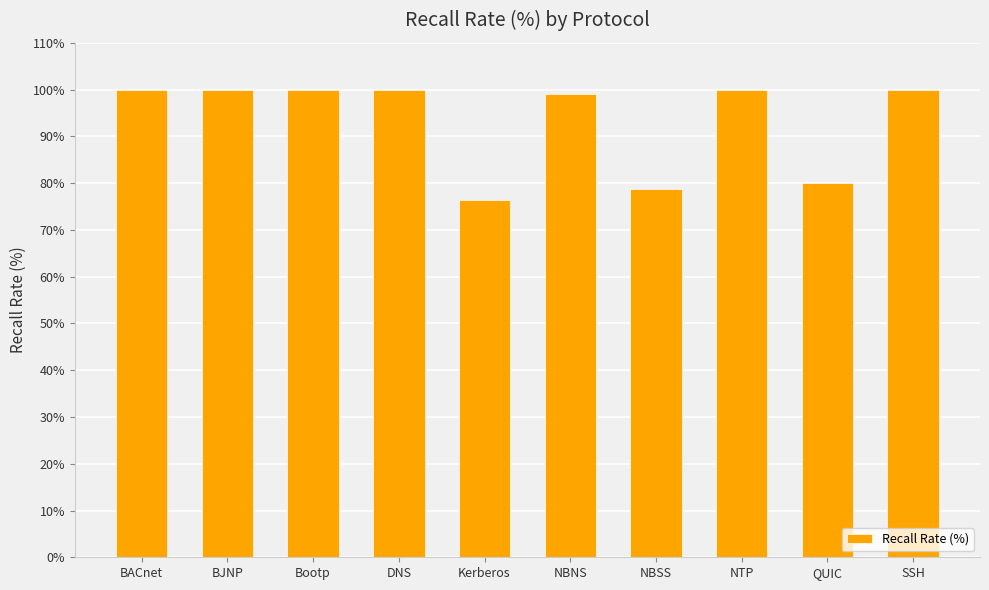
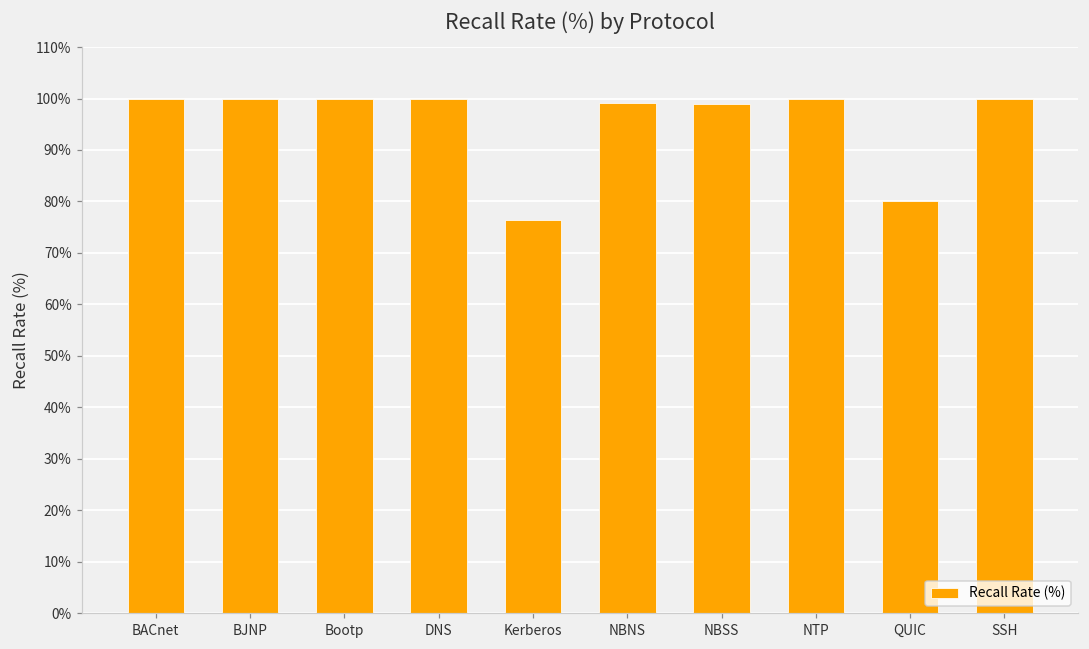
NBSS: 79% -> 99%
